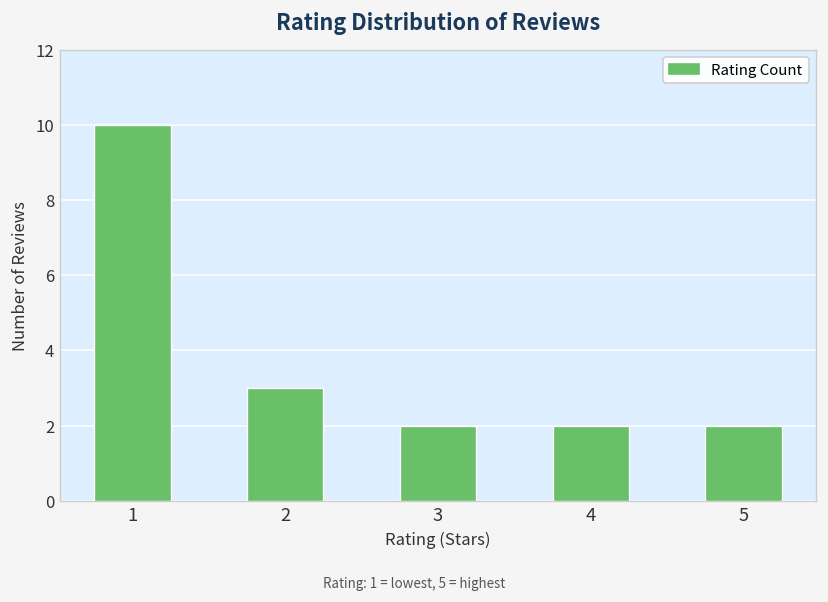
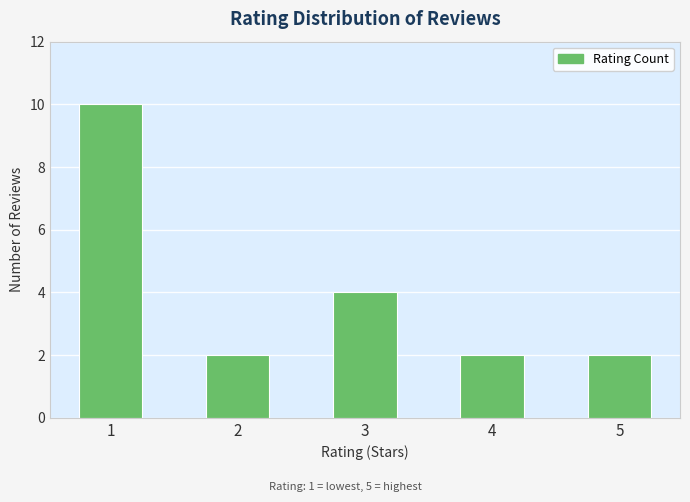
2: 3 -> 2
3: 2 -> 4
